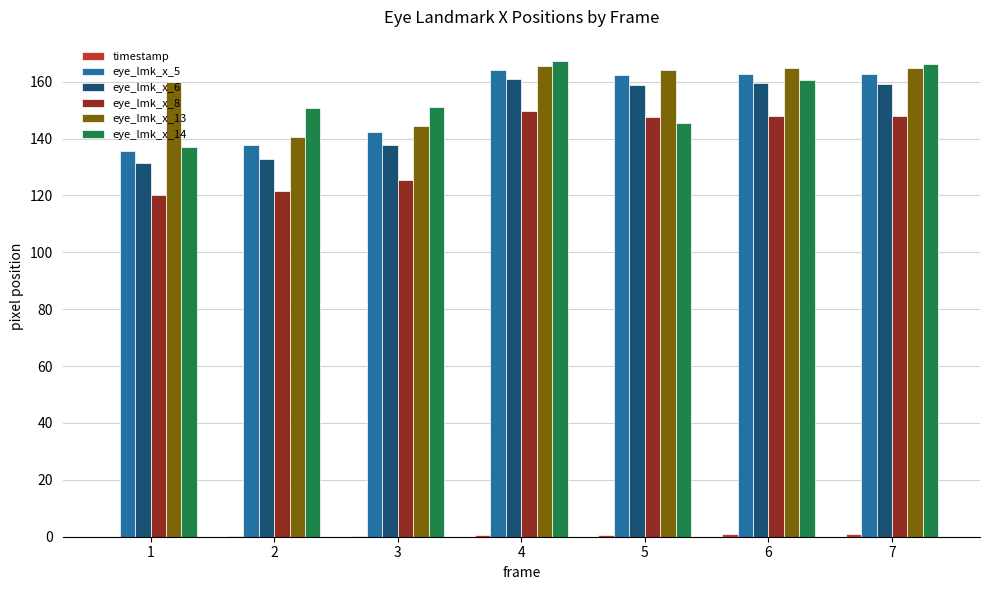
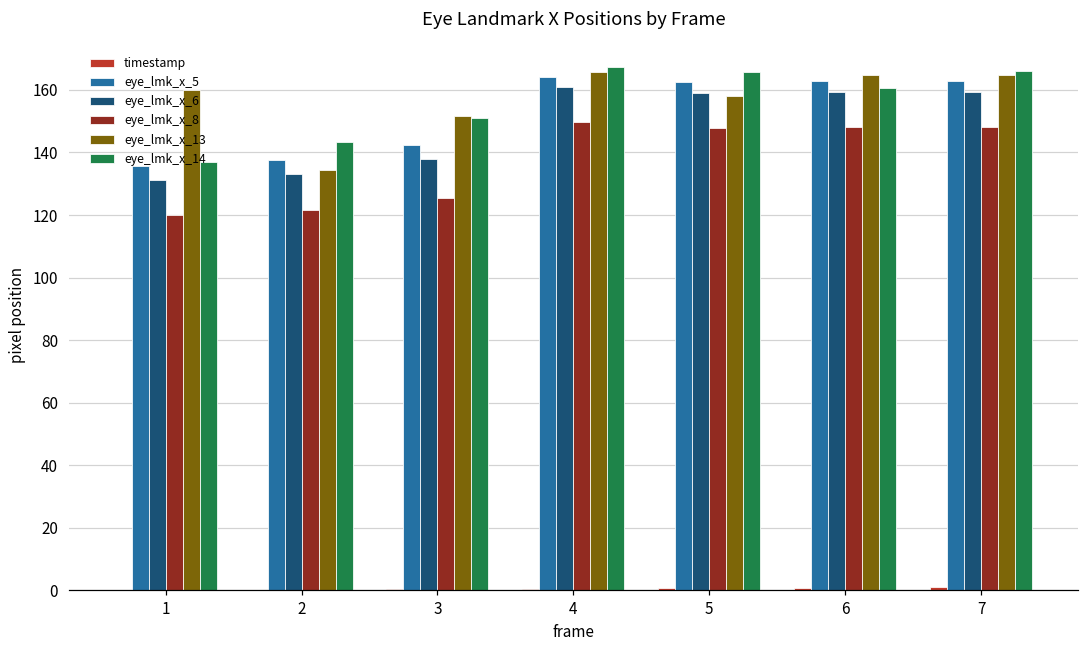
eye_lmk_x_13, 2: 140 -> 134
eye_lmk_x_14, 2: 151 -> 143
eye_lmk_x_13, 3: 145 -> 152
eye_lmk_x_13, 5: 164 -> 158
eye_lmk_x_14, 5: 146 -> 166
